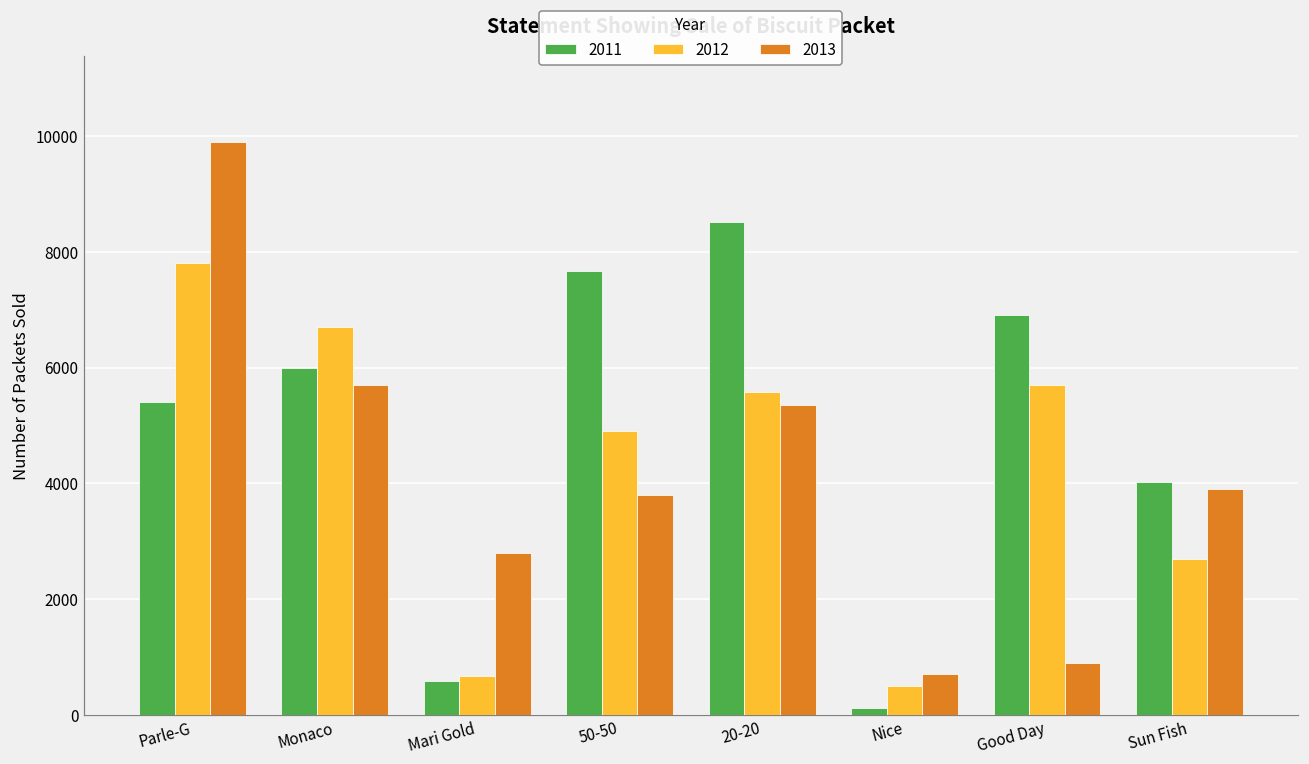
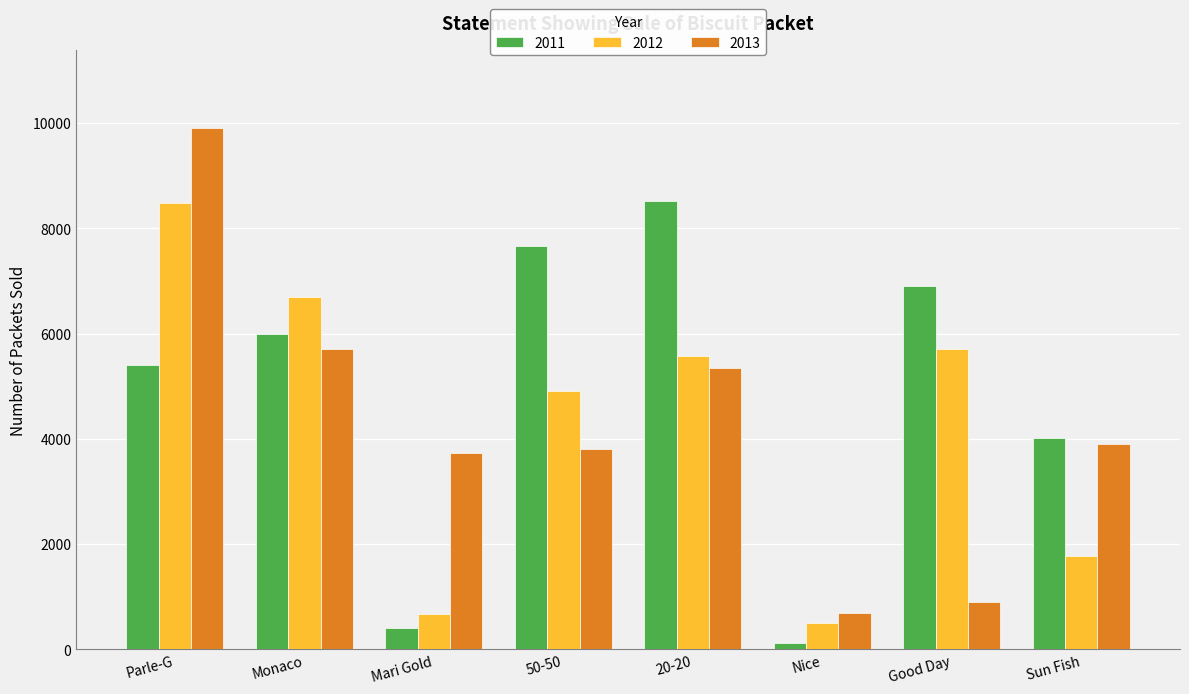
2012, Parle-G: 7800 -> 8500
2011, Mari Gold: 600 -> 400
2013, Mari Gold: 2800 -> 3700
2012, Sun Fish: 2700 -> 1800
